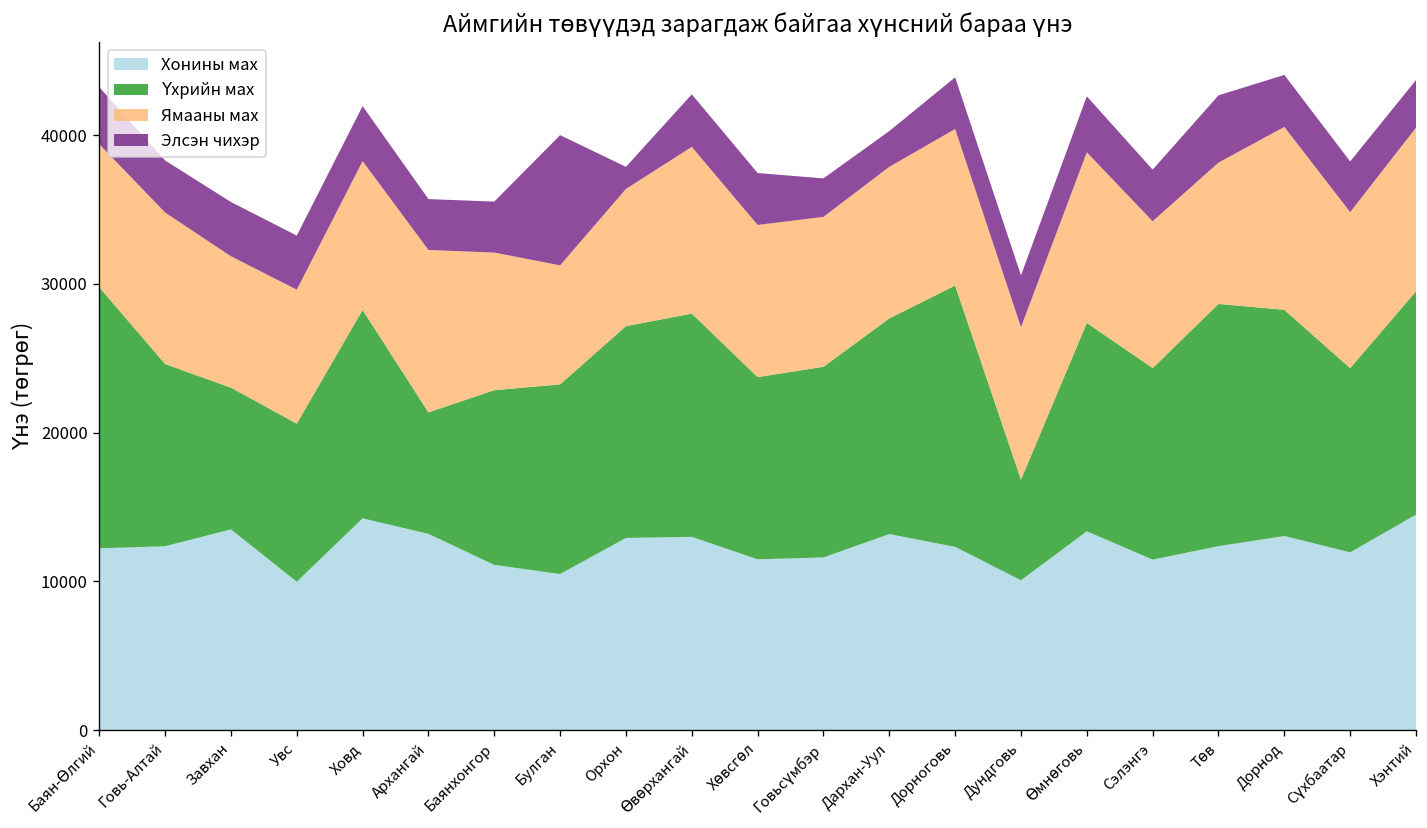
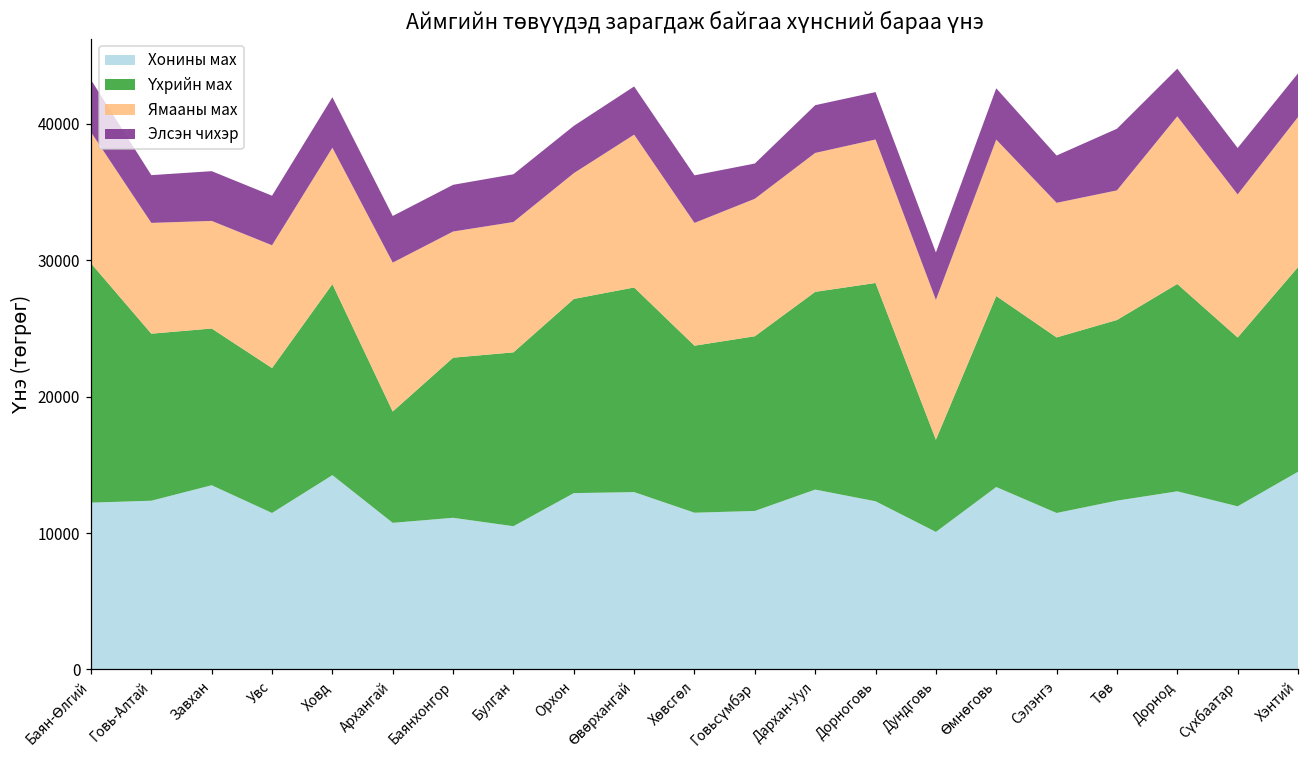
Ямааны мах, Говь-Алтай: 10200 -> 8100
Үхрийн мах, Завхан: 9500 -> 11500
Ямааны мах, Завхан: 8800 -> 7900
Хонины мах, Увс: 10000 -> 11500
Хонины мах, Архангай: 13200 -> 10700
Ямааны мах, Булган: 8000 -> 9600
Элсэн чихэр, Булган: 8700 -> 3500
Элсэн чихэр, Орхон: 1500 -> 3500
Ямааны мах, Хөвсгөл: 10200 -> 9000
Элсэн чихэр, Дархан-Уул: 2400 -> 3500
Үхрийн мах, Дорноговь: 17600 -> 16000
Үхрийн мах, Төв: 16300 -> 13200
